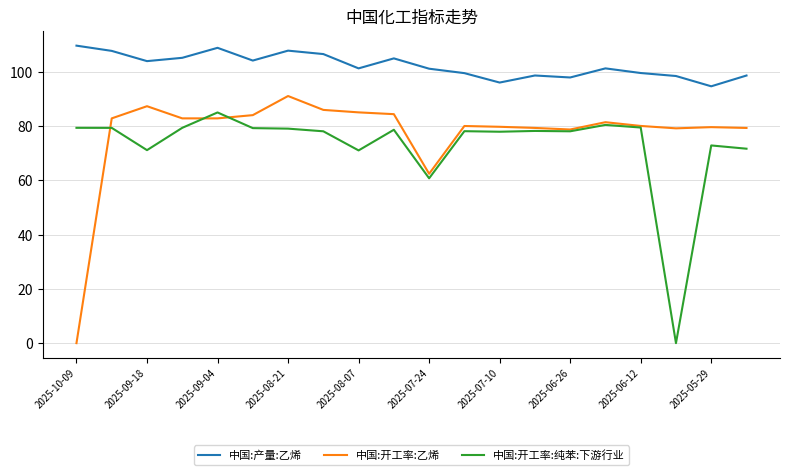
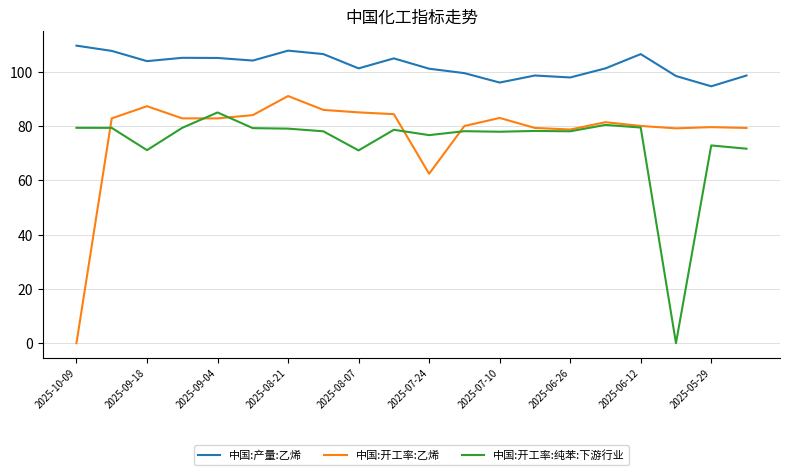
中国:产量:乙烯, 2025-09-04: 109 -> 105
中国:开工率:纯苯:下游行业, 2025-07-24: 61 -> 77
中国:开工率:乙烯, 2025-07-10: 80 -> 83
中国:产量:乙烯, 2025-06-12: 99 -> 106
